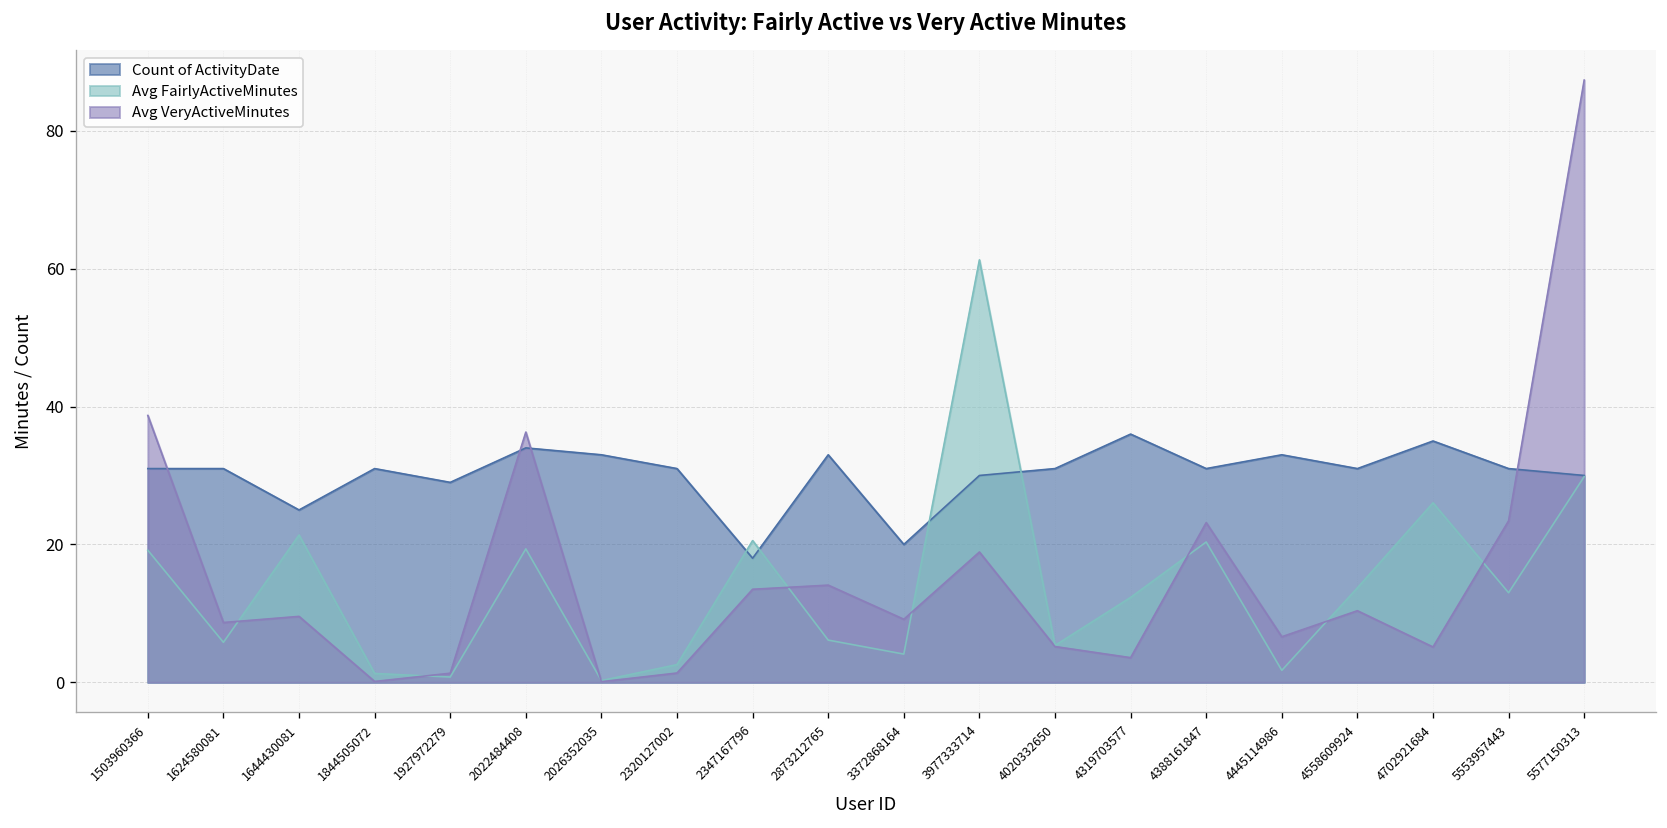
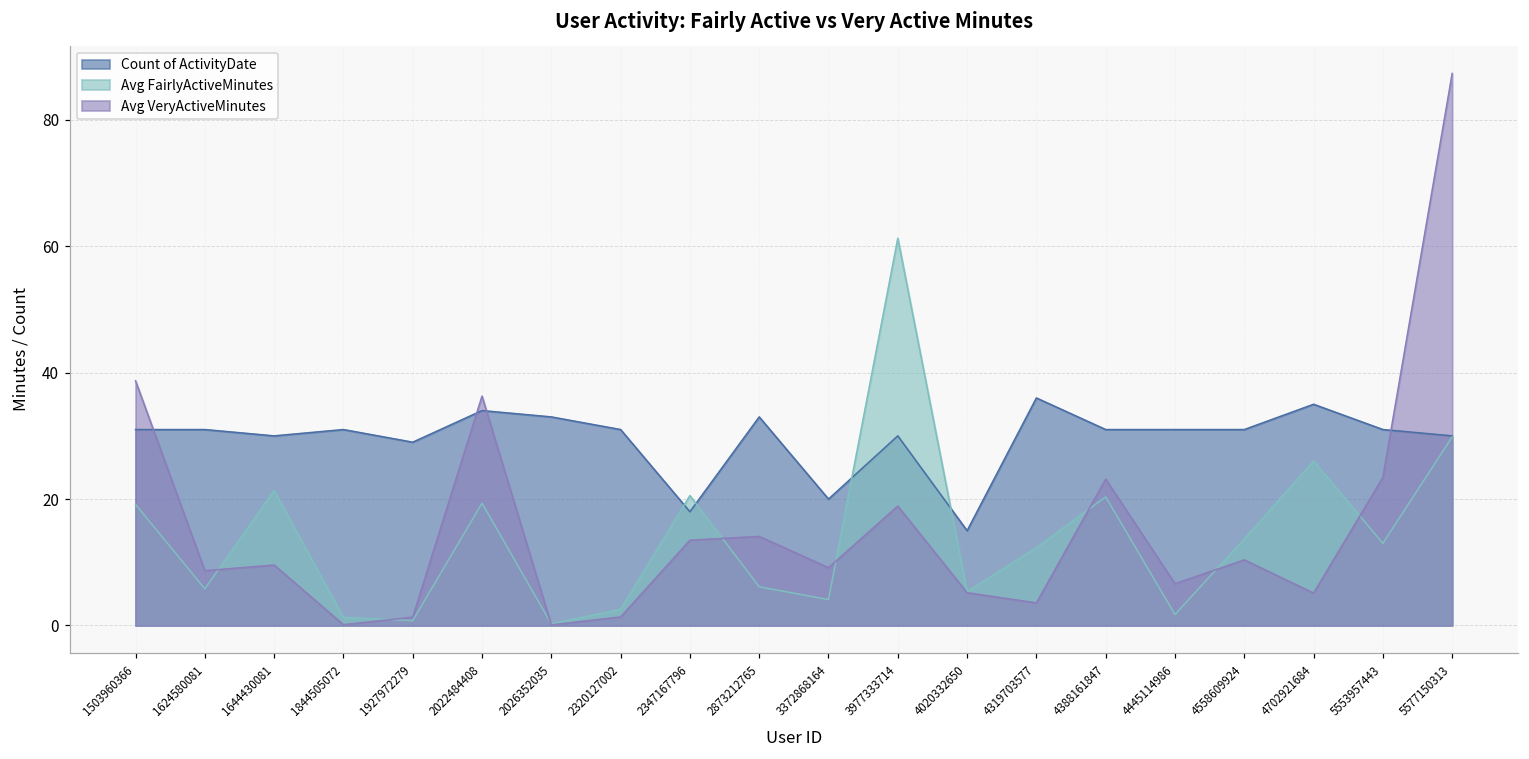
Count of ActivityDate, 1644430081: 25 -> 30
Count of ActivityDate, 4020332650: 31 -> 15
Count of ActivityDate, 4445114986: 33 -> 31
